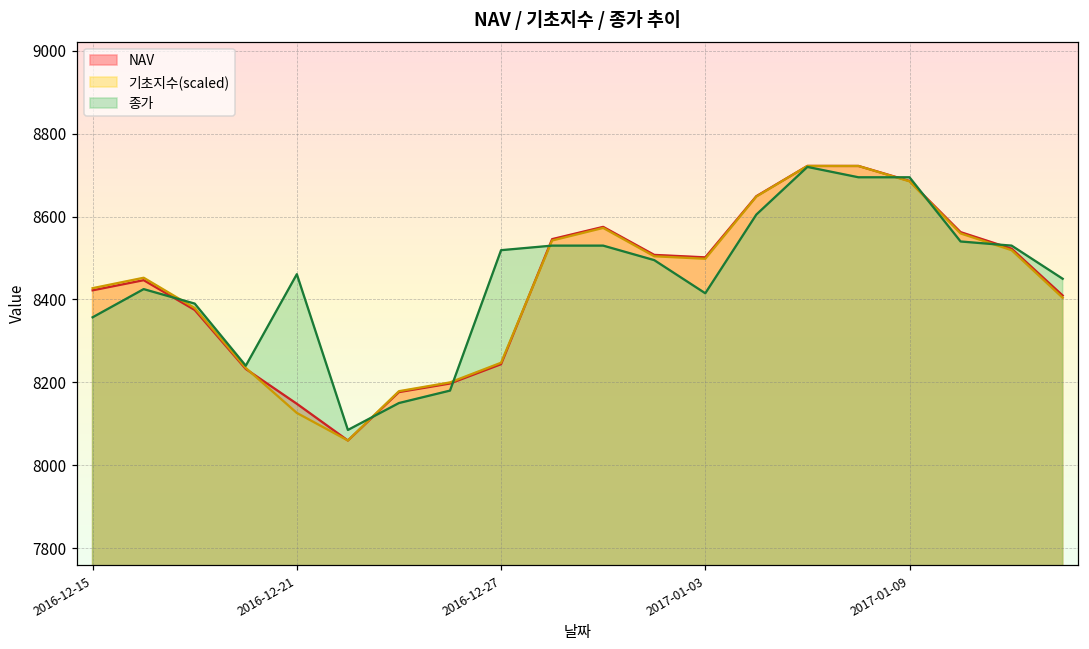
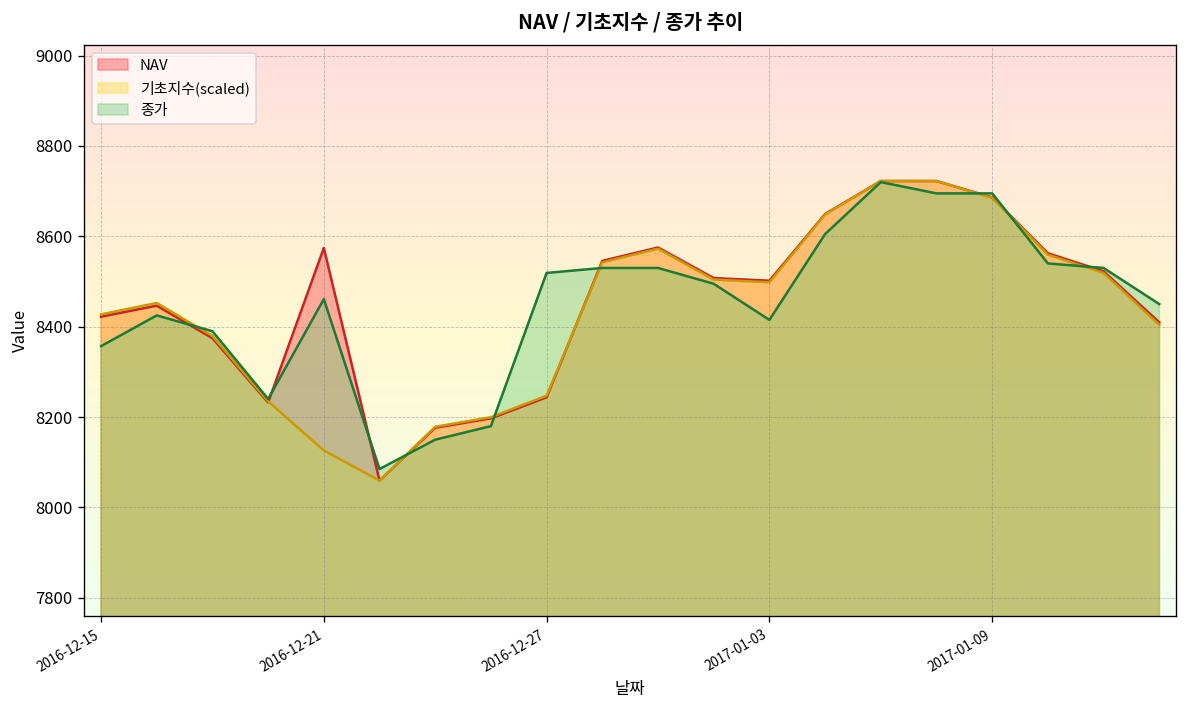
NAV, 2016-12-21: 8150 -> 8570
